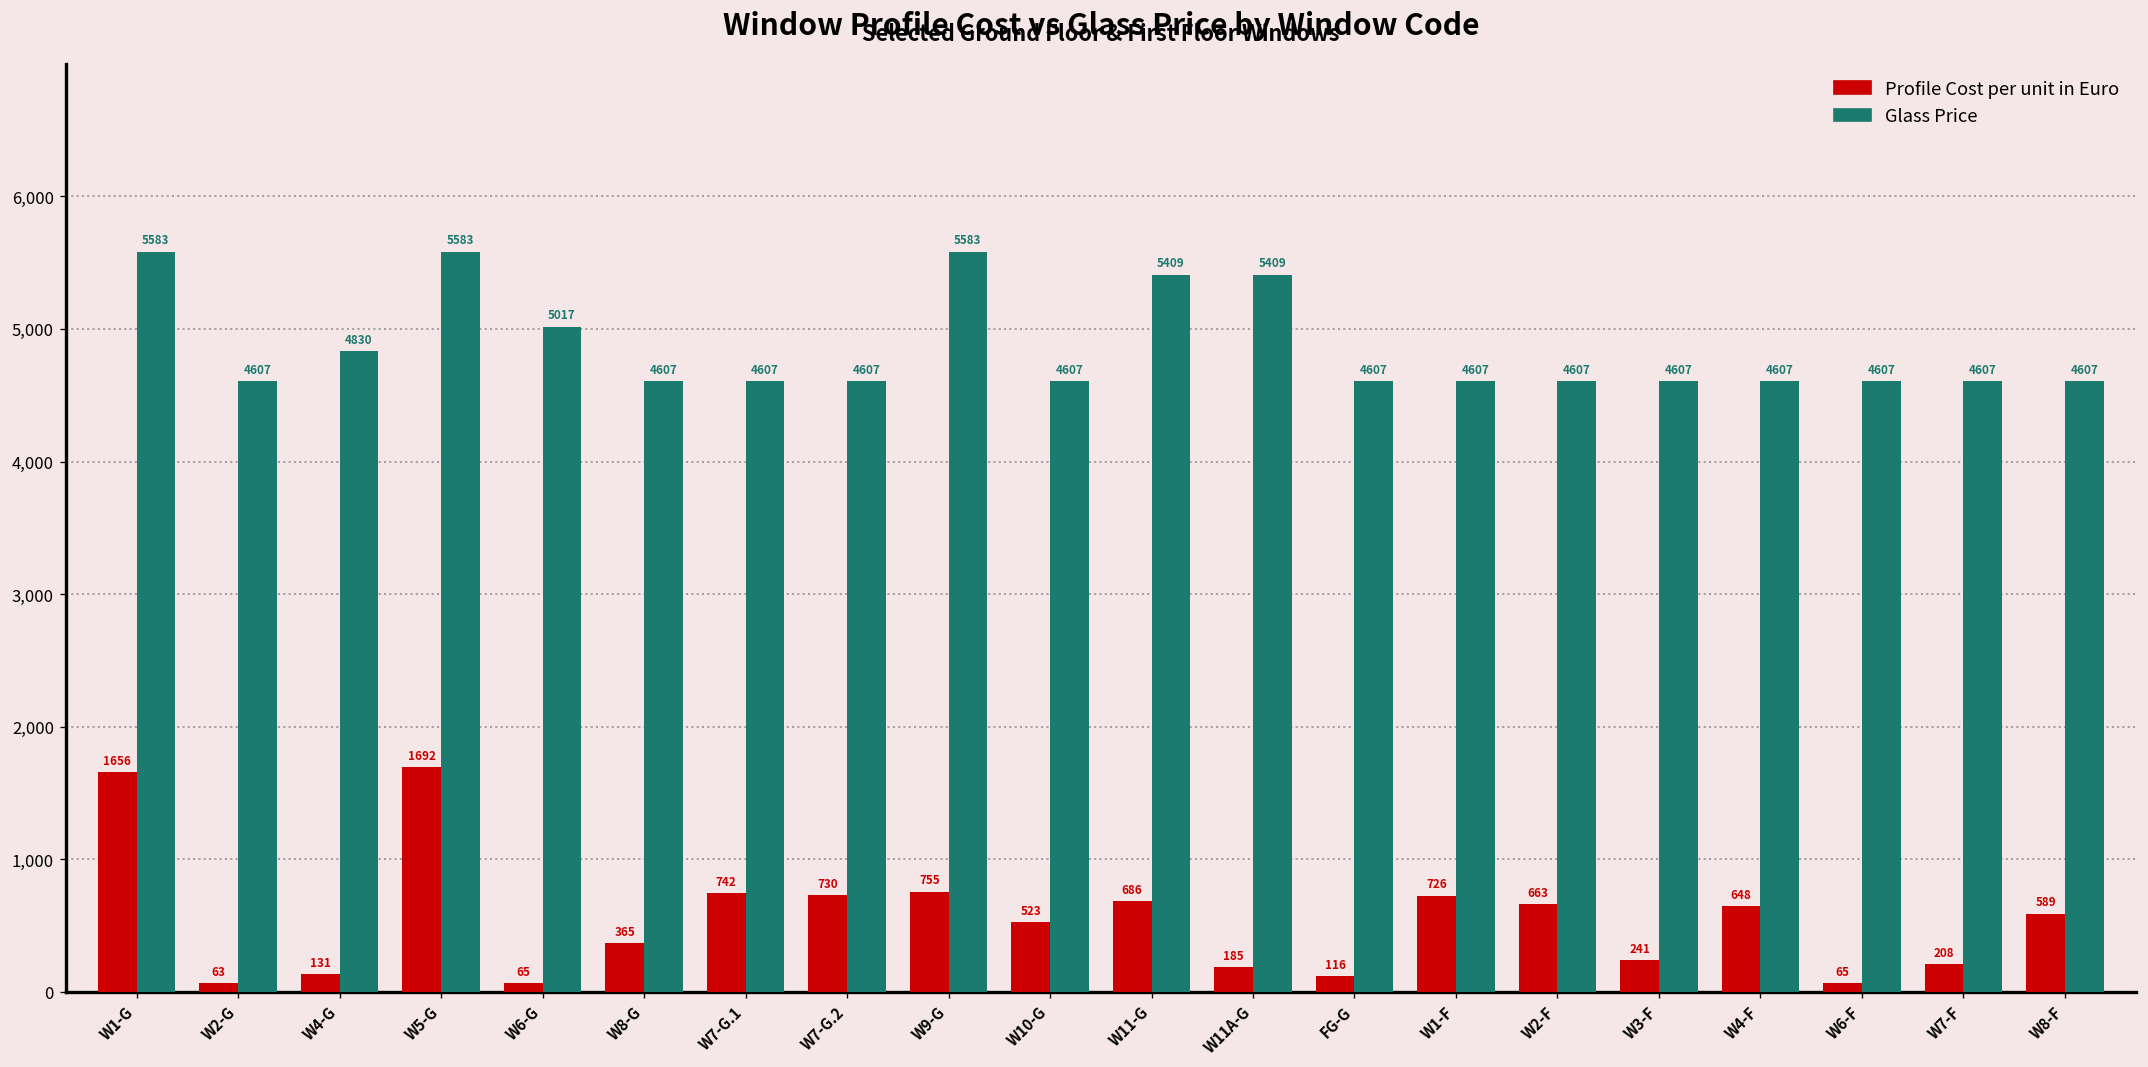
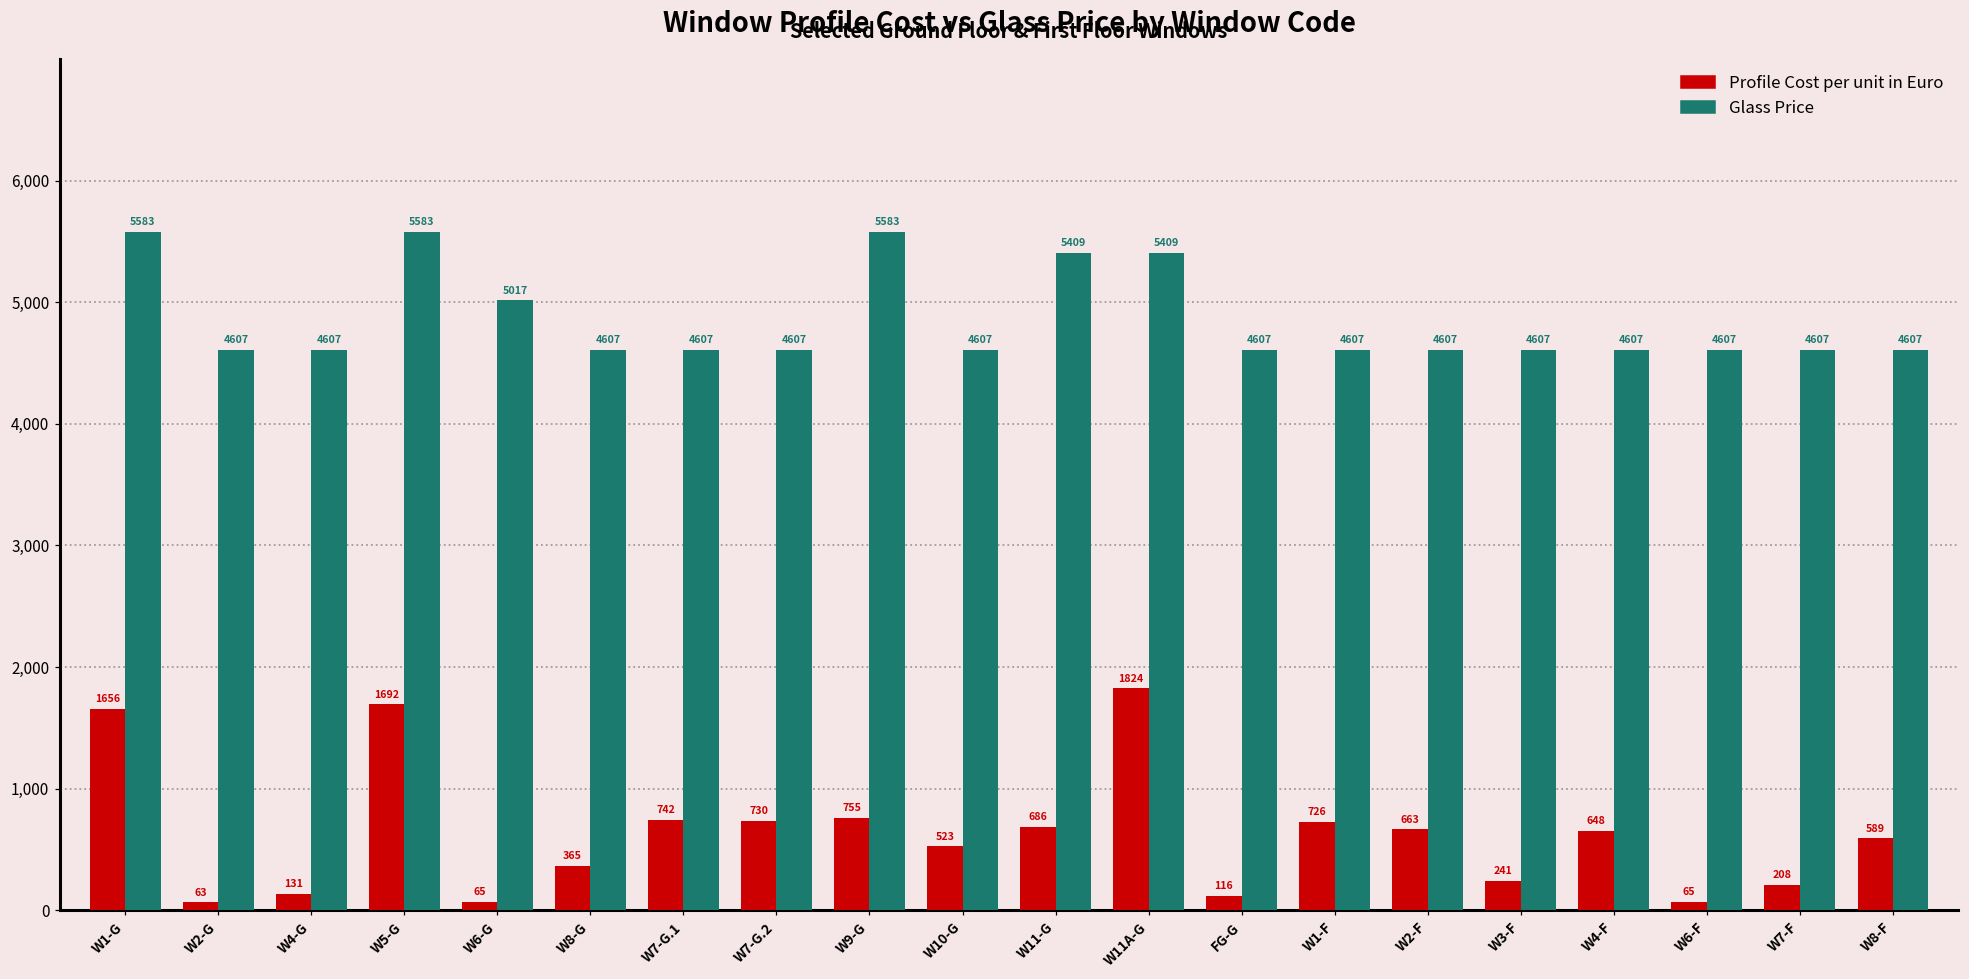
Glass Price, W4-G: 4830 -> 4607
Profile Cost per unit in Euro, W11A-G: 185 -> 1824
